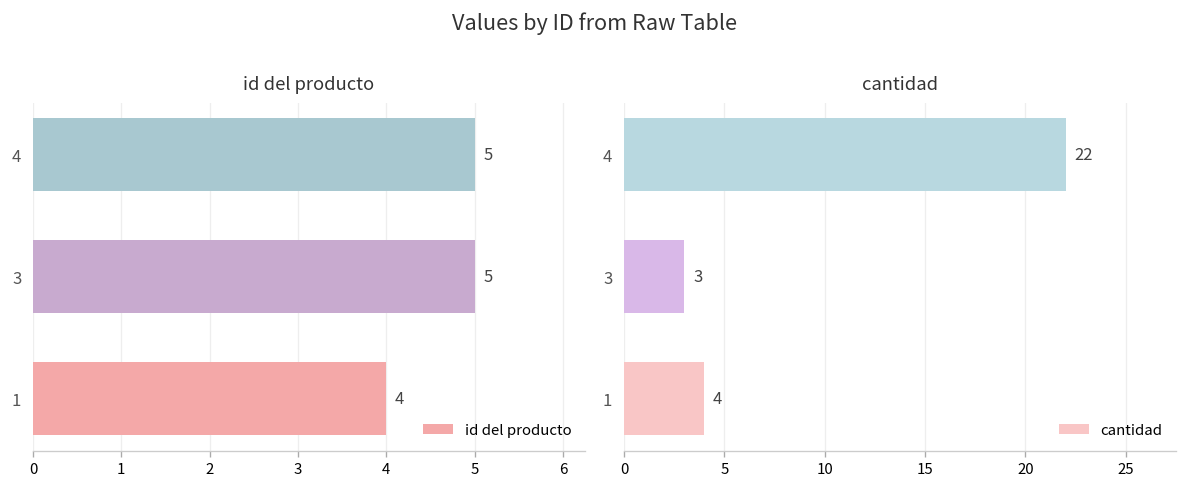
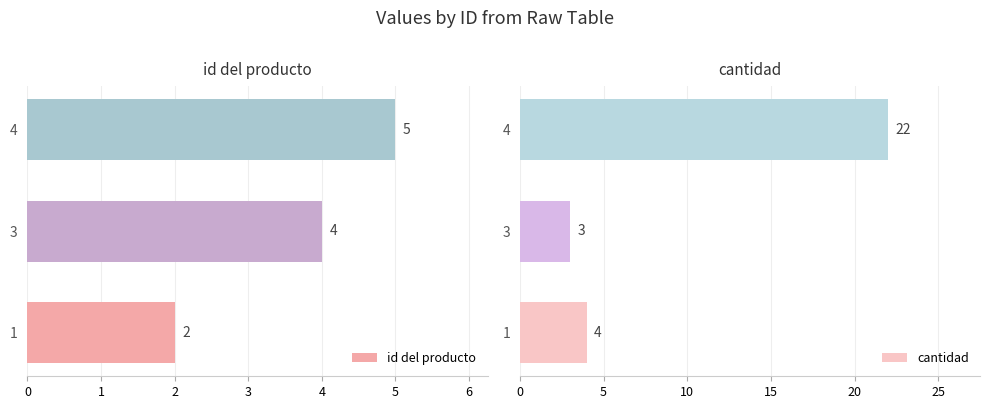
id del producto, 3: 5 -> 4
id del producto, 1: 4 -> 2
